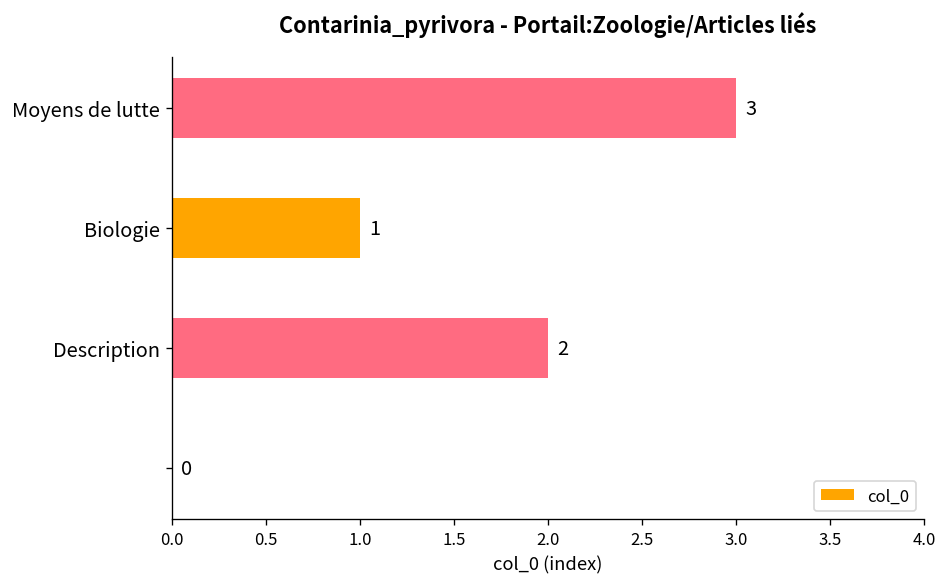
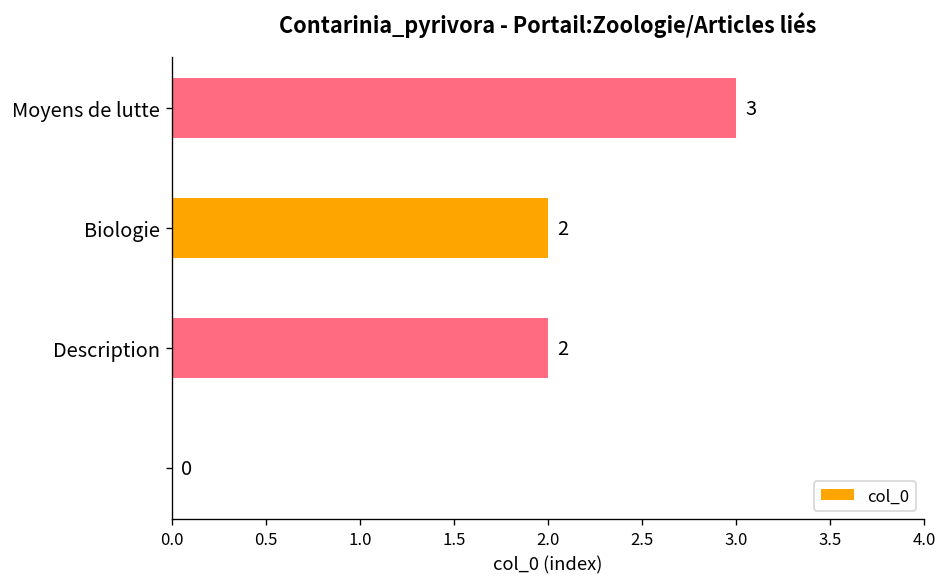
Biologie: 1 -> 2
